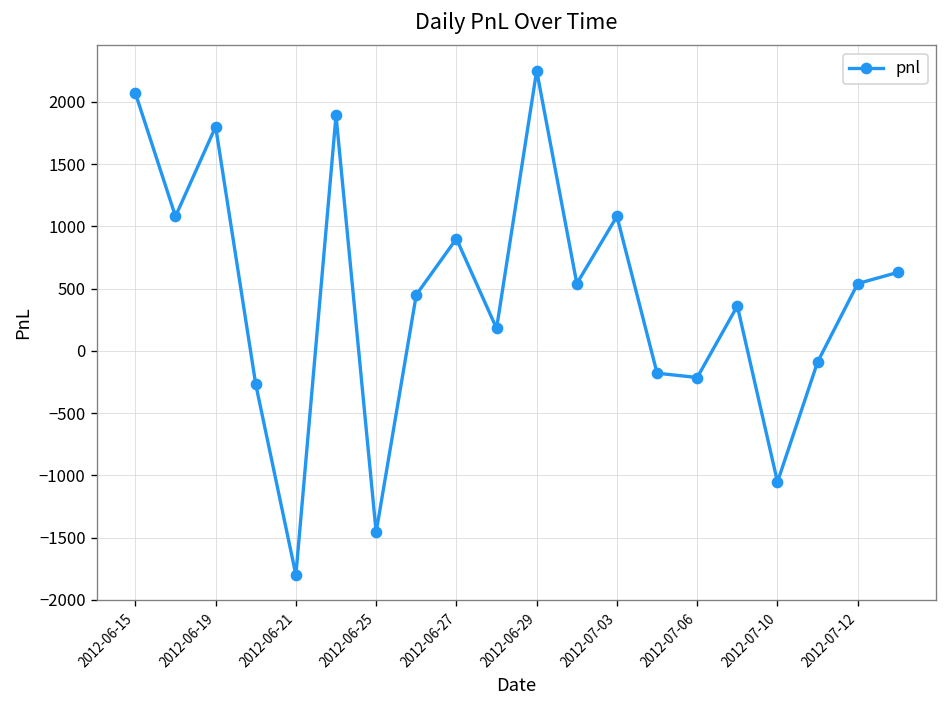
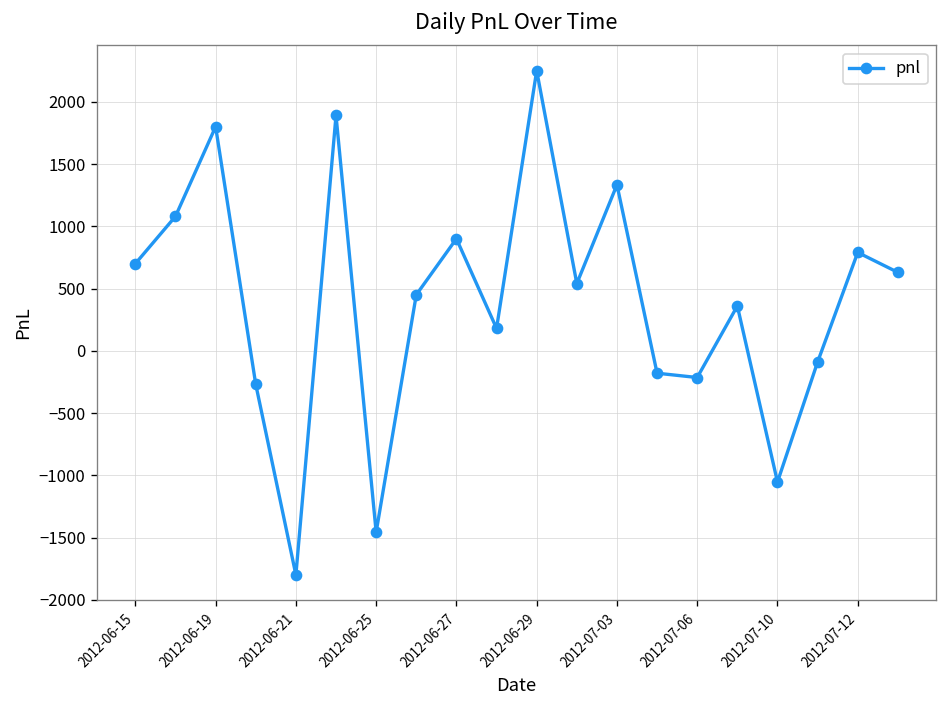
2012-06-15: 2070 -> 700
2012-07-03: 1080 -> 1330
2012-07-12: 540 -> 790
